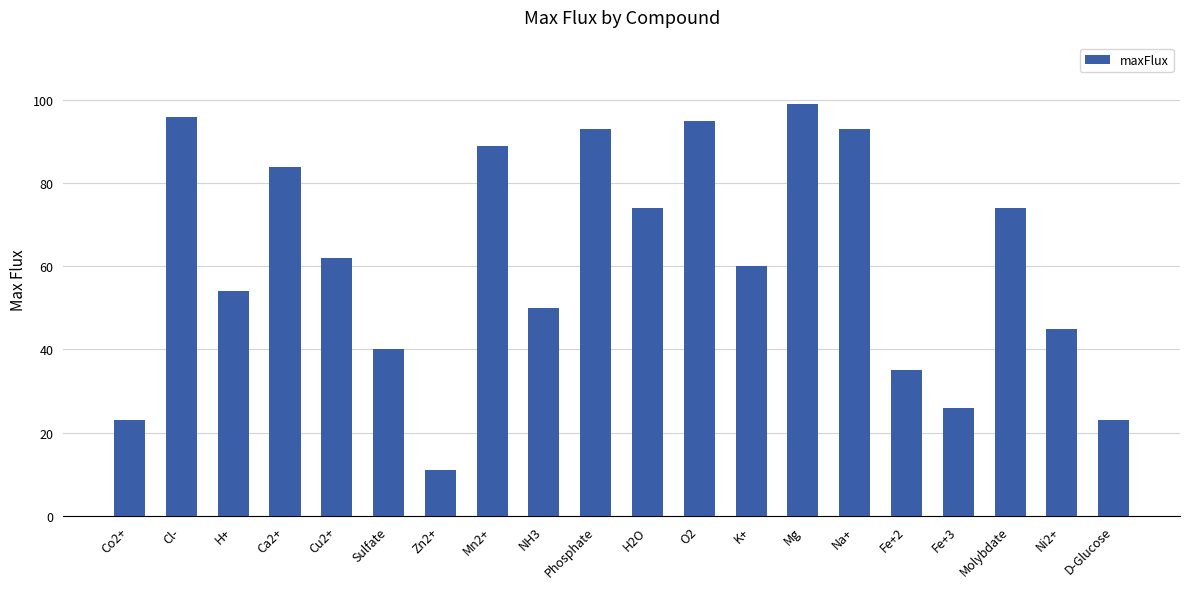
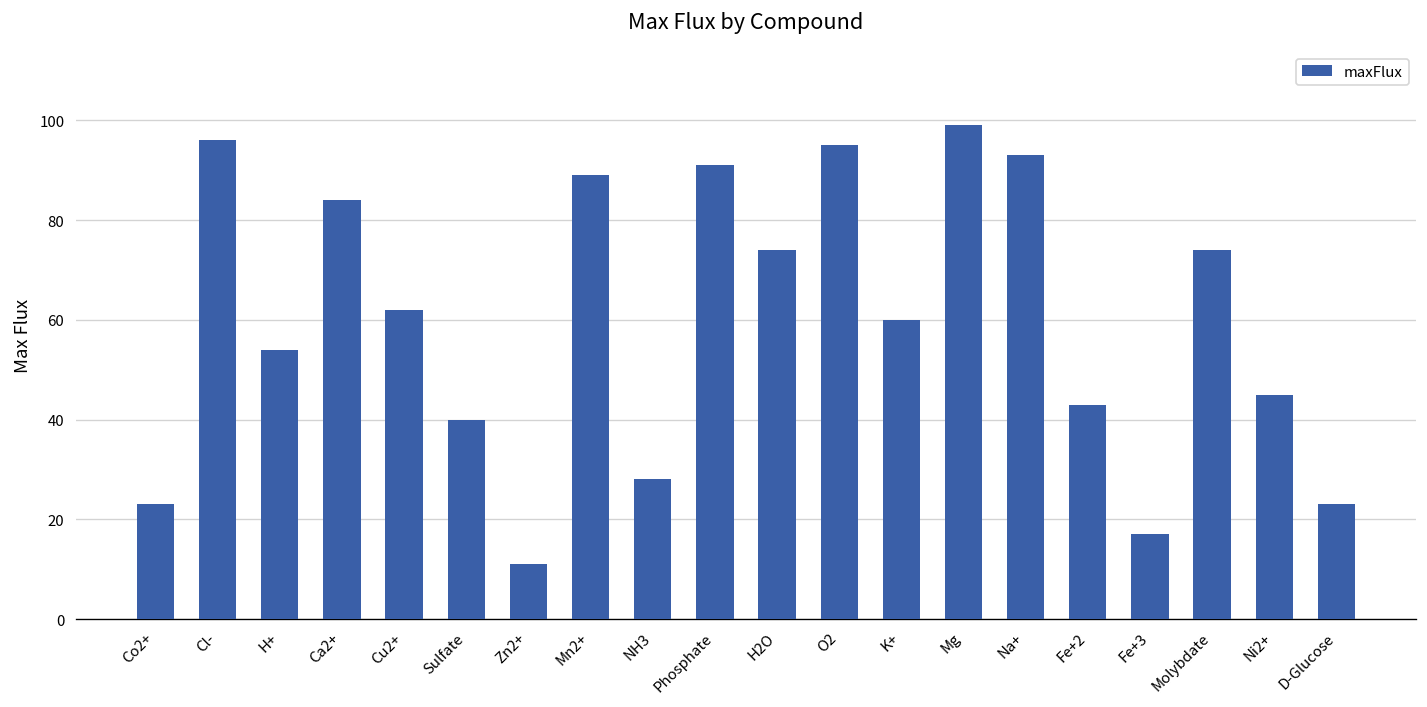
NH3: 50 -> 28
Phosphate: 93 -> 91
Fe+2: 35 -> 43
Fe+3: 26 -> 17
